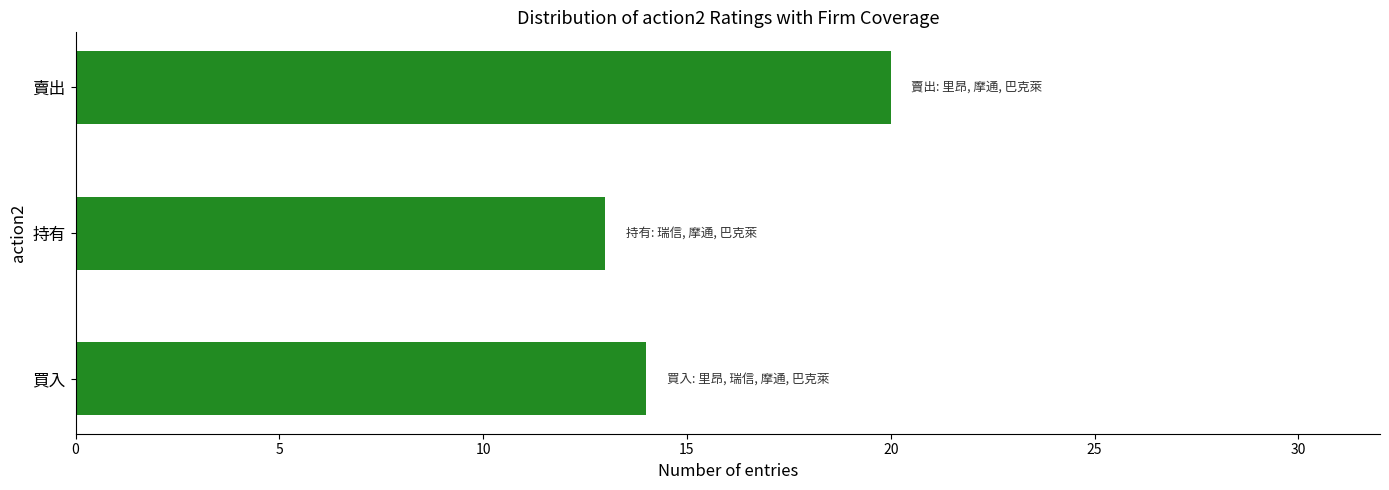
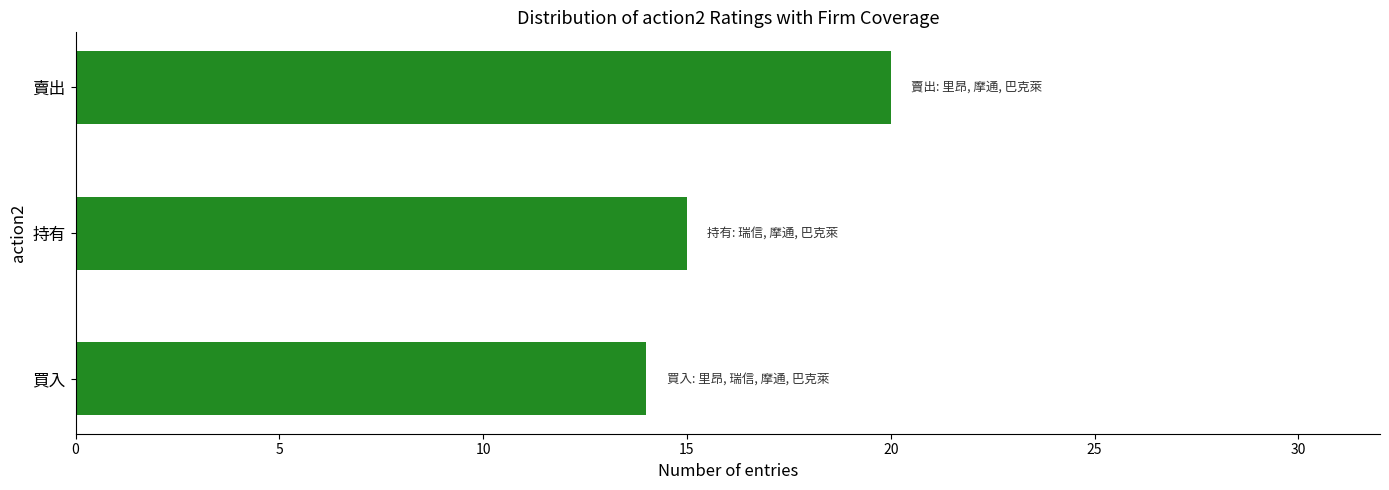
持有: 13 -> 15
